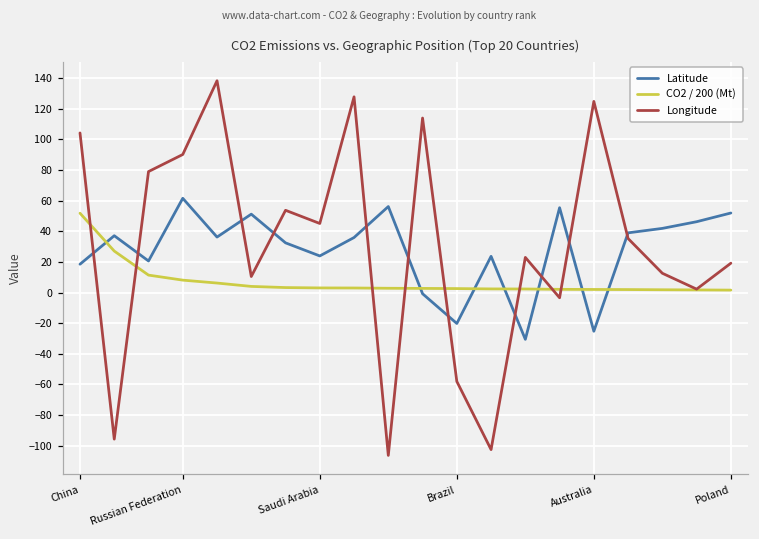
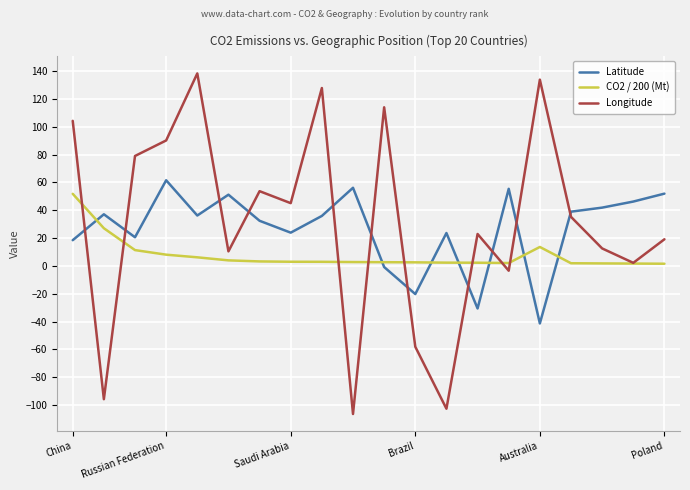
Latitude, Australia: -25 -> -41
CO2 / 200 (Mt), Australia: 2 -> 14
Longitude, Australia: 125 -> 134
